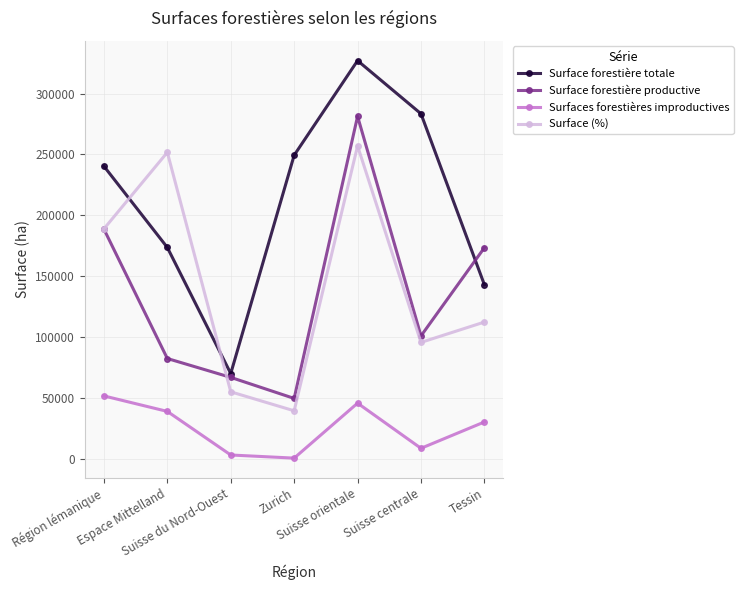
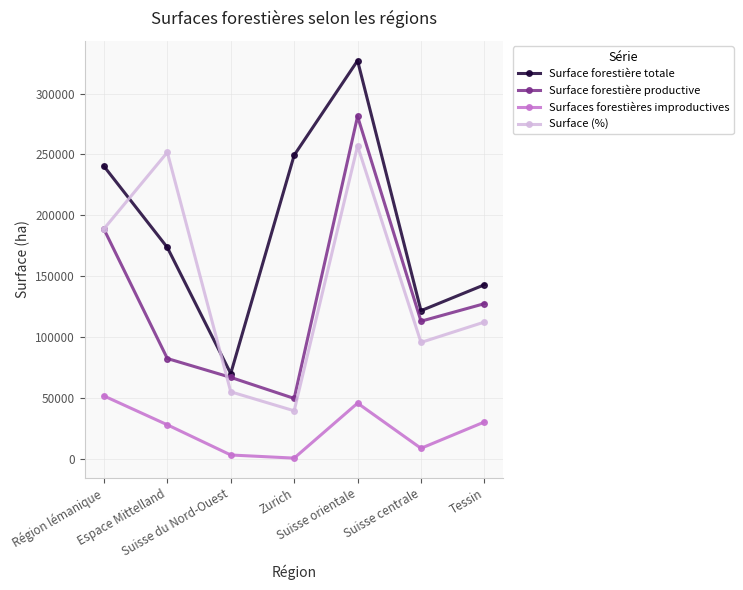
Surfaces forestières improductives, Espace Mittelland: 39000 -> 28000
Surface forestière totale, Suisse centrale: 283000 -> 122000
Surface forestière productive, Suisse centrale: 101000 -> 113000
Surface forestière productive, Tessin: 173000 -> 127000
